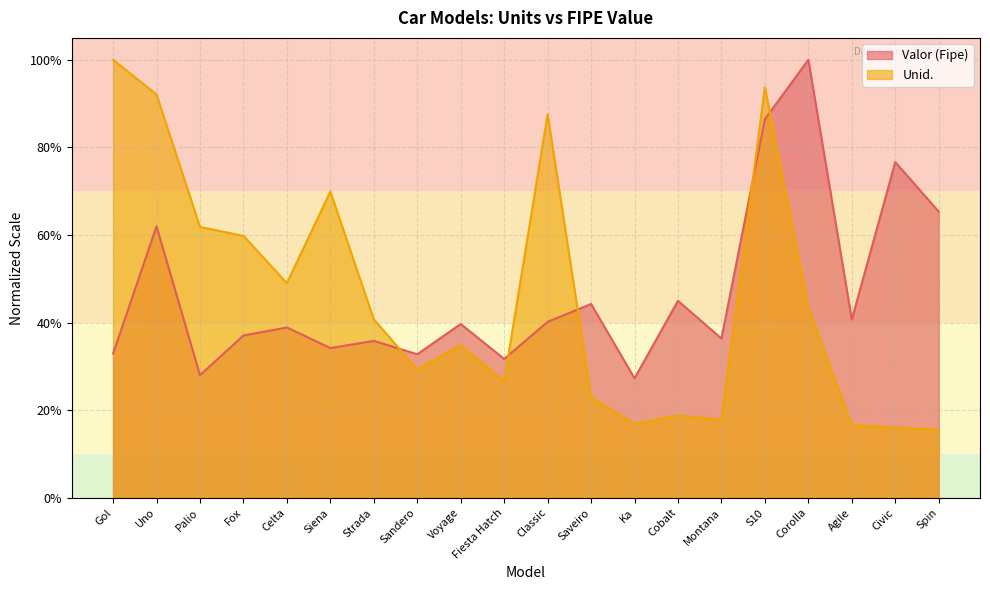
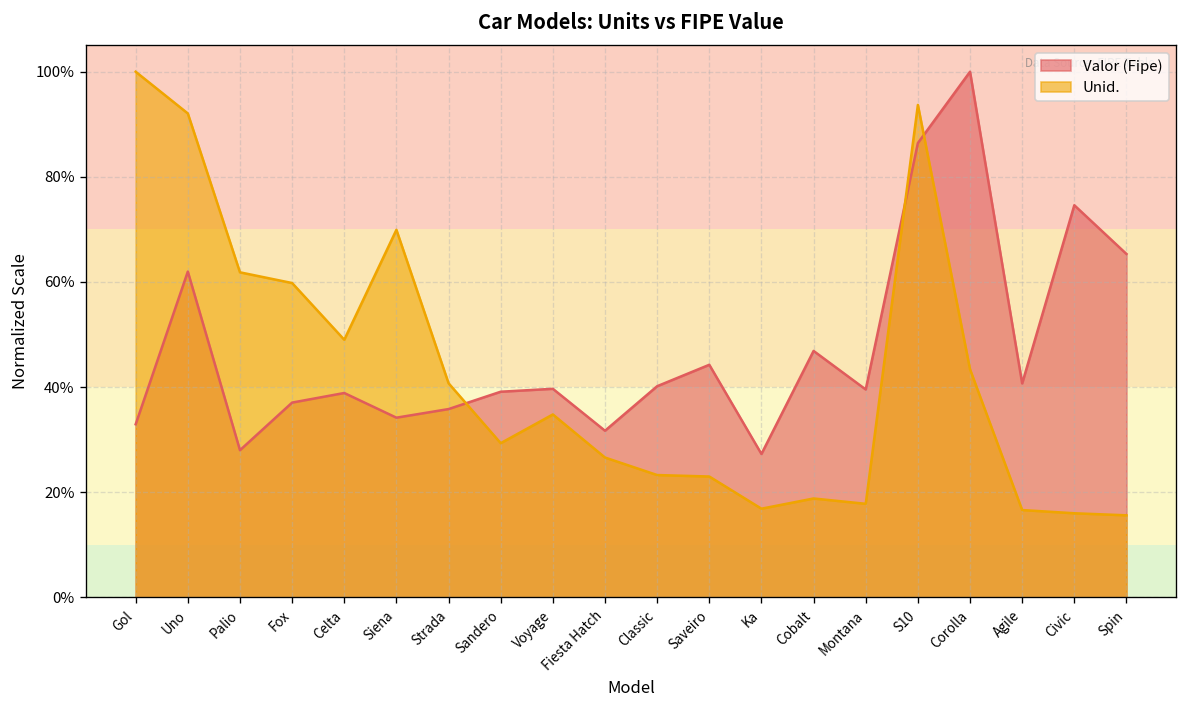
Valor (Fipe), Sandero: 33% -> 39%
Unid., Classic: 88% -> 23%
Valor (Fipe), Cobalt: 45% -> 47%
Valor (Fipe), Montana: 36% -> 40%
Valor (Fipe), Civic: 77% -> 75%
